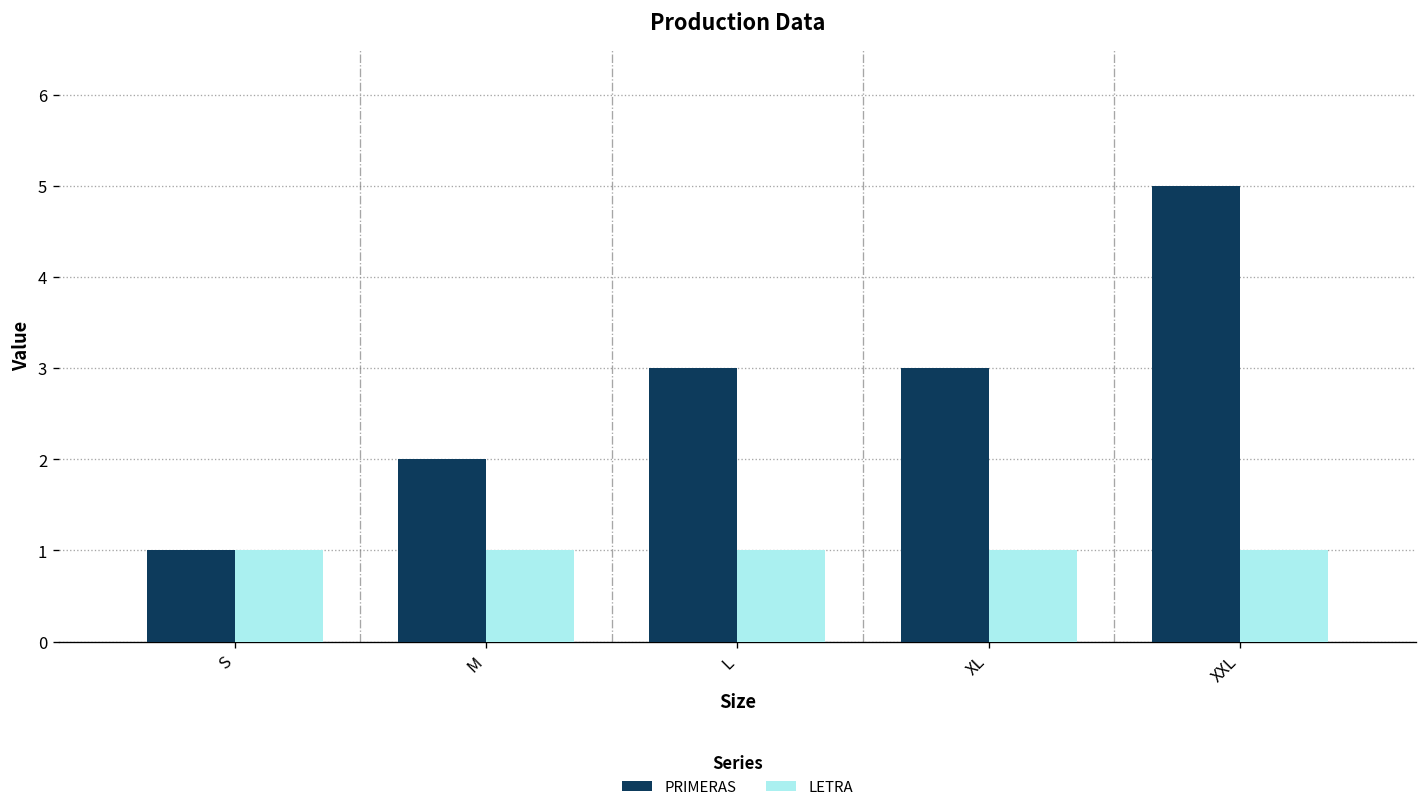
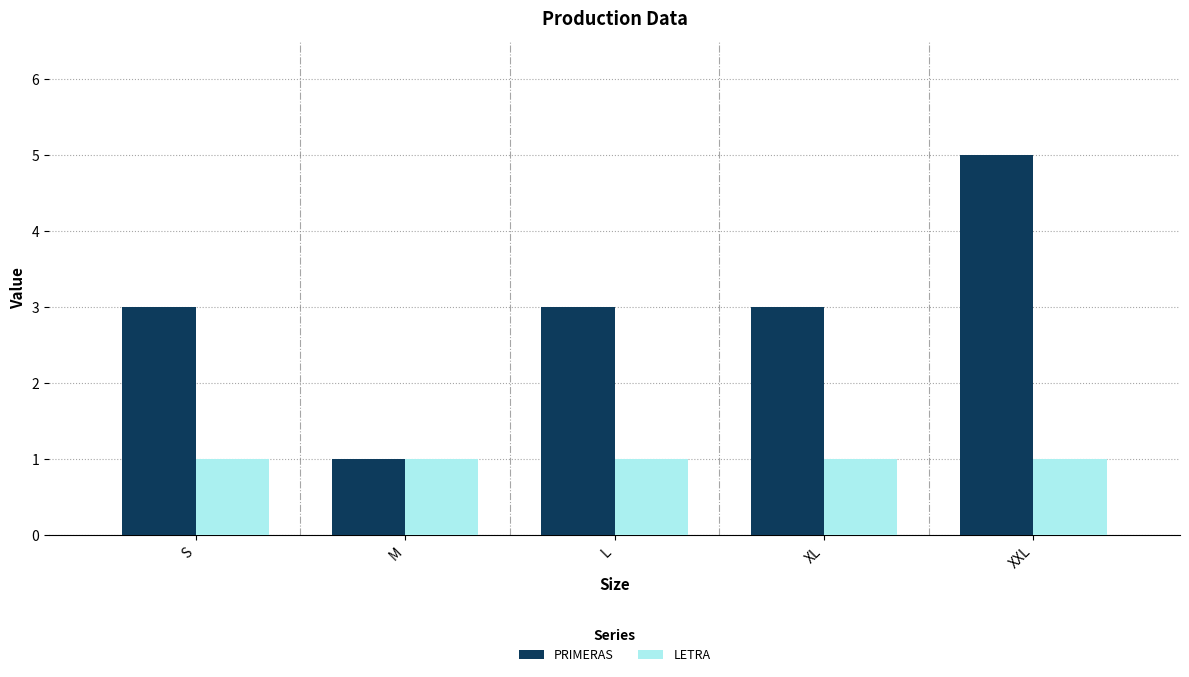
PRIMERAS, S: 1 -> 3
PRIMERAS, M: 2 -> 1
